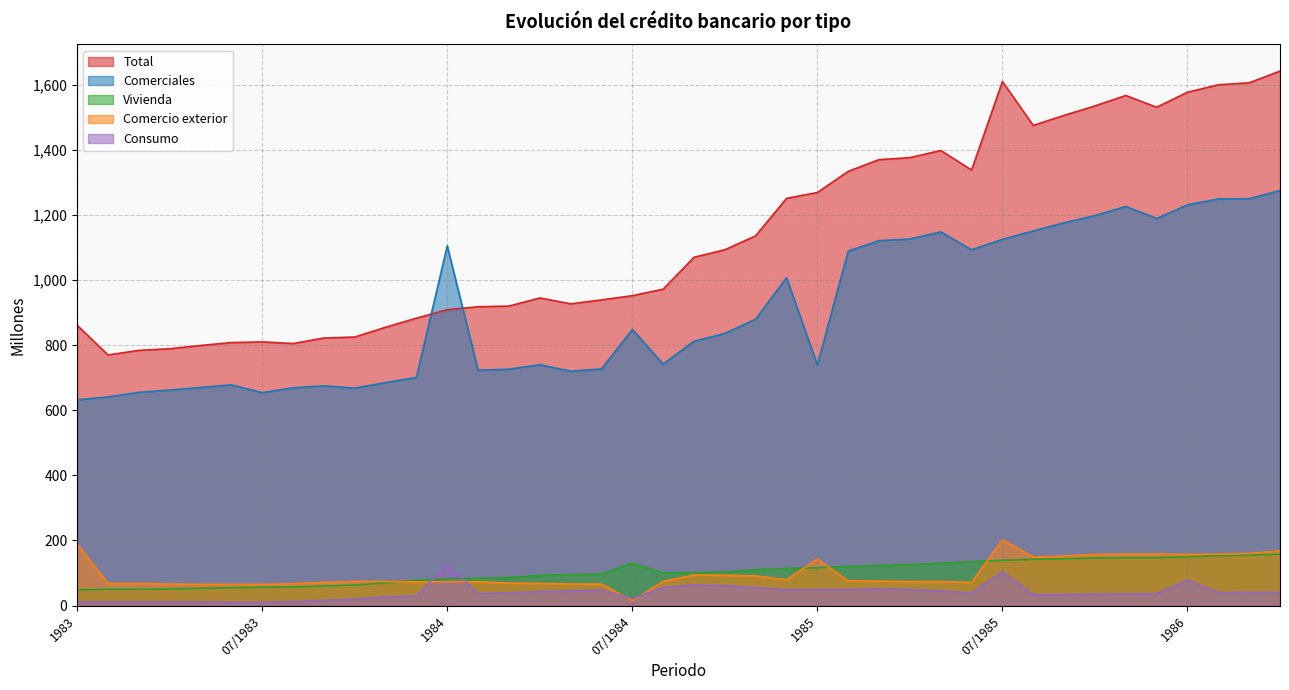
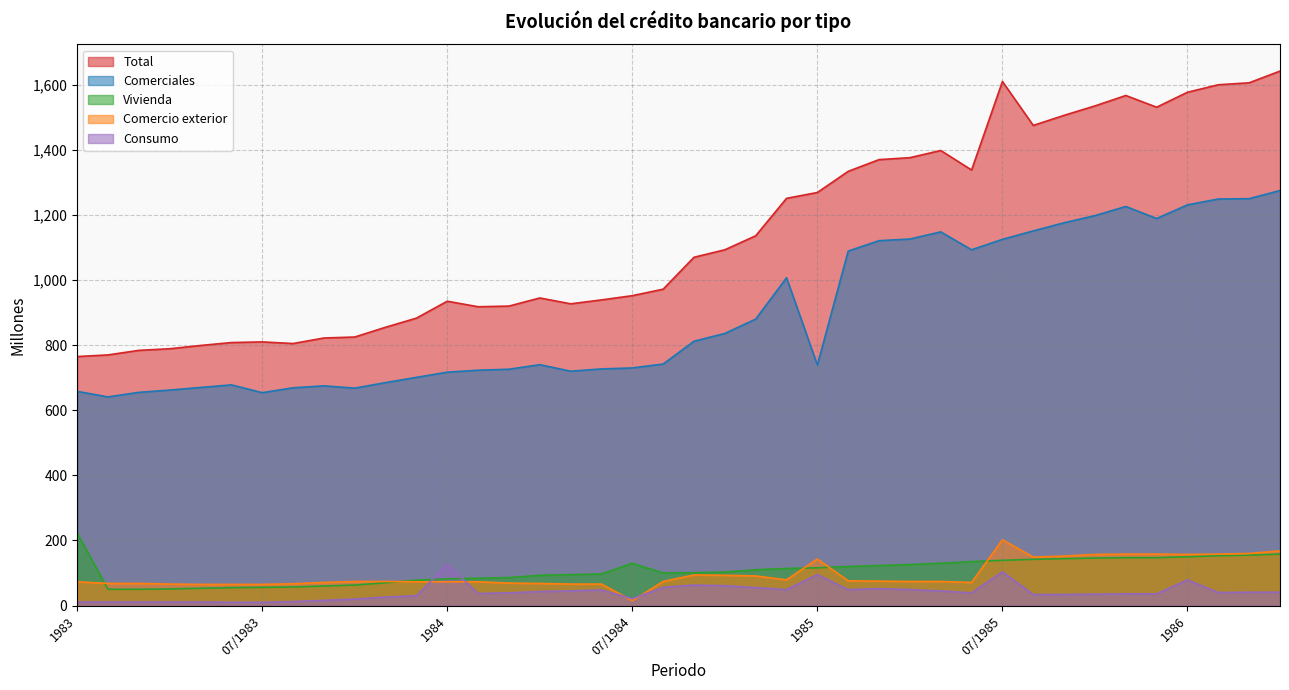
Total, 1983: 860 -> 770
Comerciales, 1983: 630 -> 660
Vivienda, 1983: 50 -> 220
Comercio exterior, 1983: 190 -> 70
Total, 1984: 910 -> 940
Comerciales, 1984: 1,110 -> 720
Comerciales, 07/1984: 850 -> 730
Consumo, 1985: 50 -> 100
